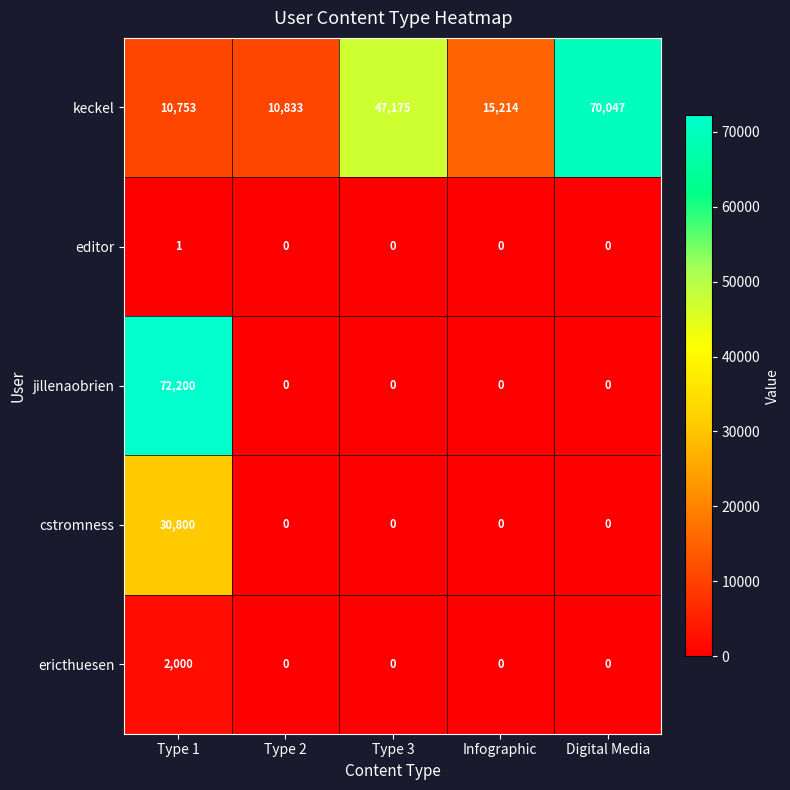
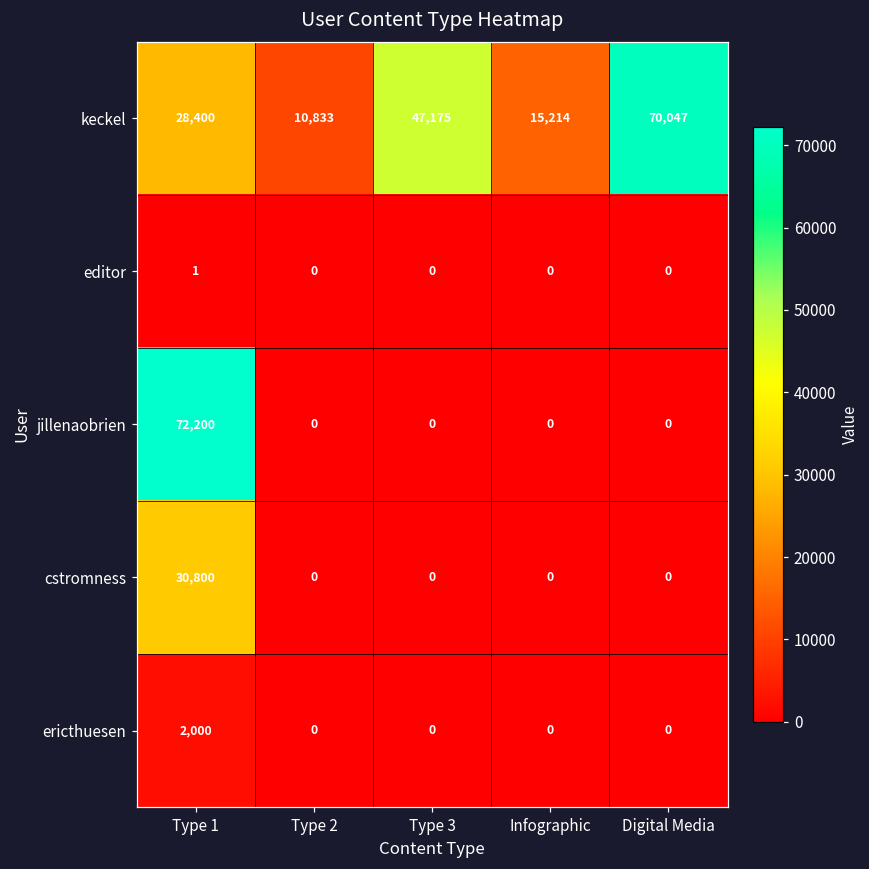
keckel, Type 1: 10,753 -> 28,400
